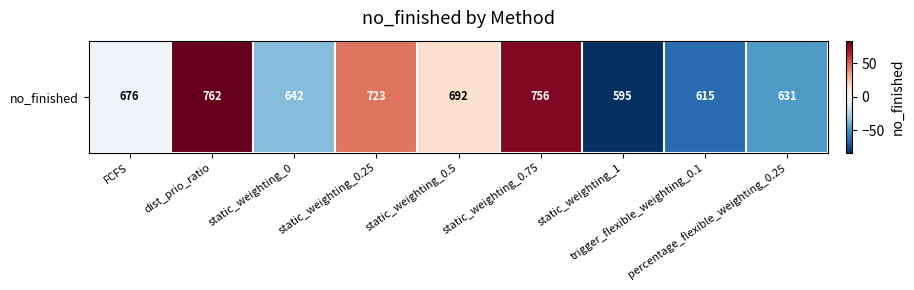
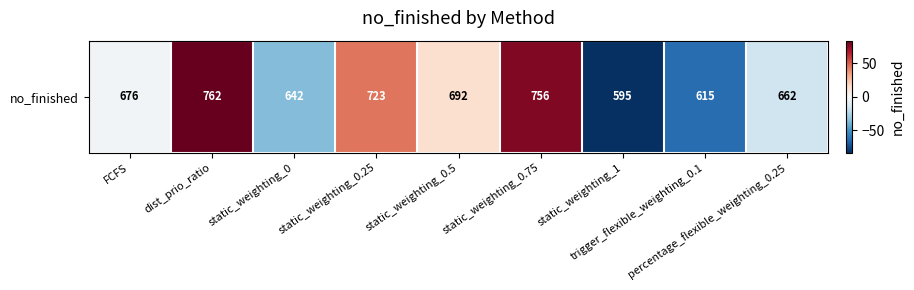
no_finished, percentage_flexible_weighting_0.25: 631 -> 662
